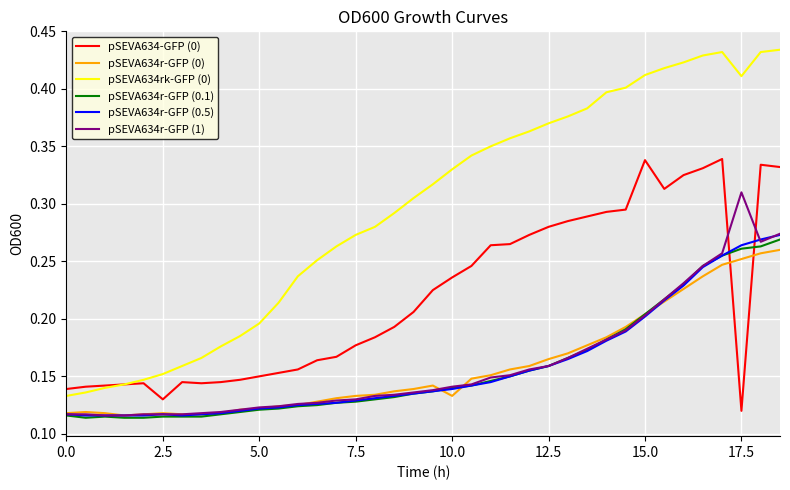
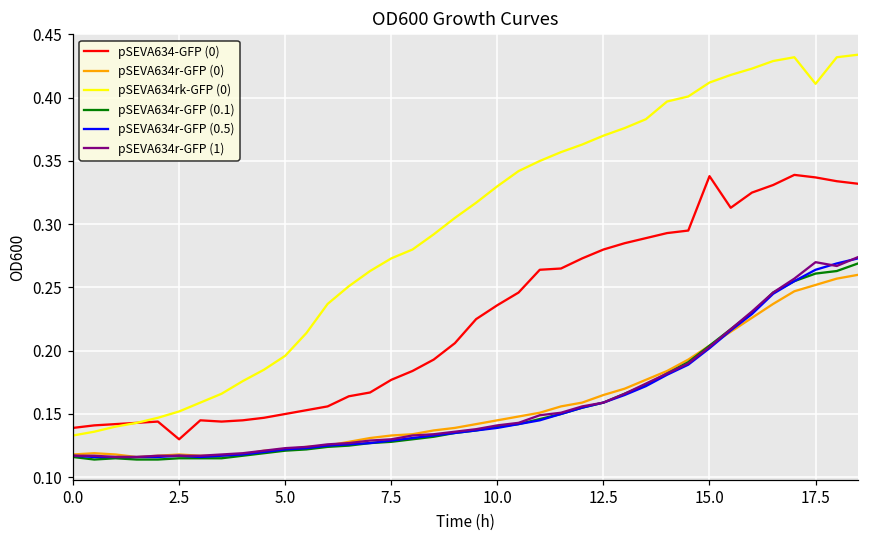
pSEVA634r-GFP (0), 10.0: 0.133 -> 0.145
pSEVA634-GFP (0), 17.5: 0.120 -> 0.337
pSEVA634r-GFP (1), 17.5: 0.31 -> 0.27
